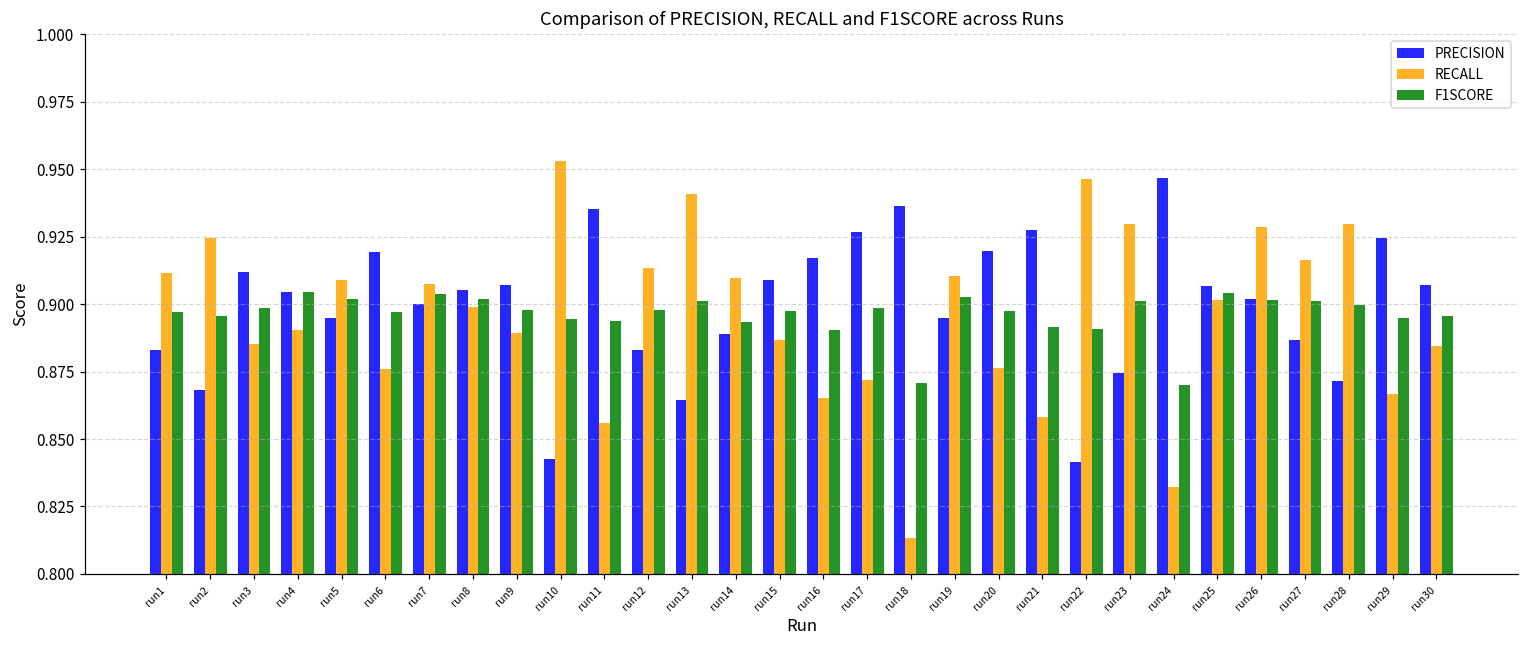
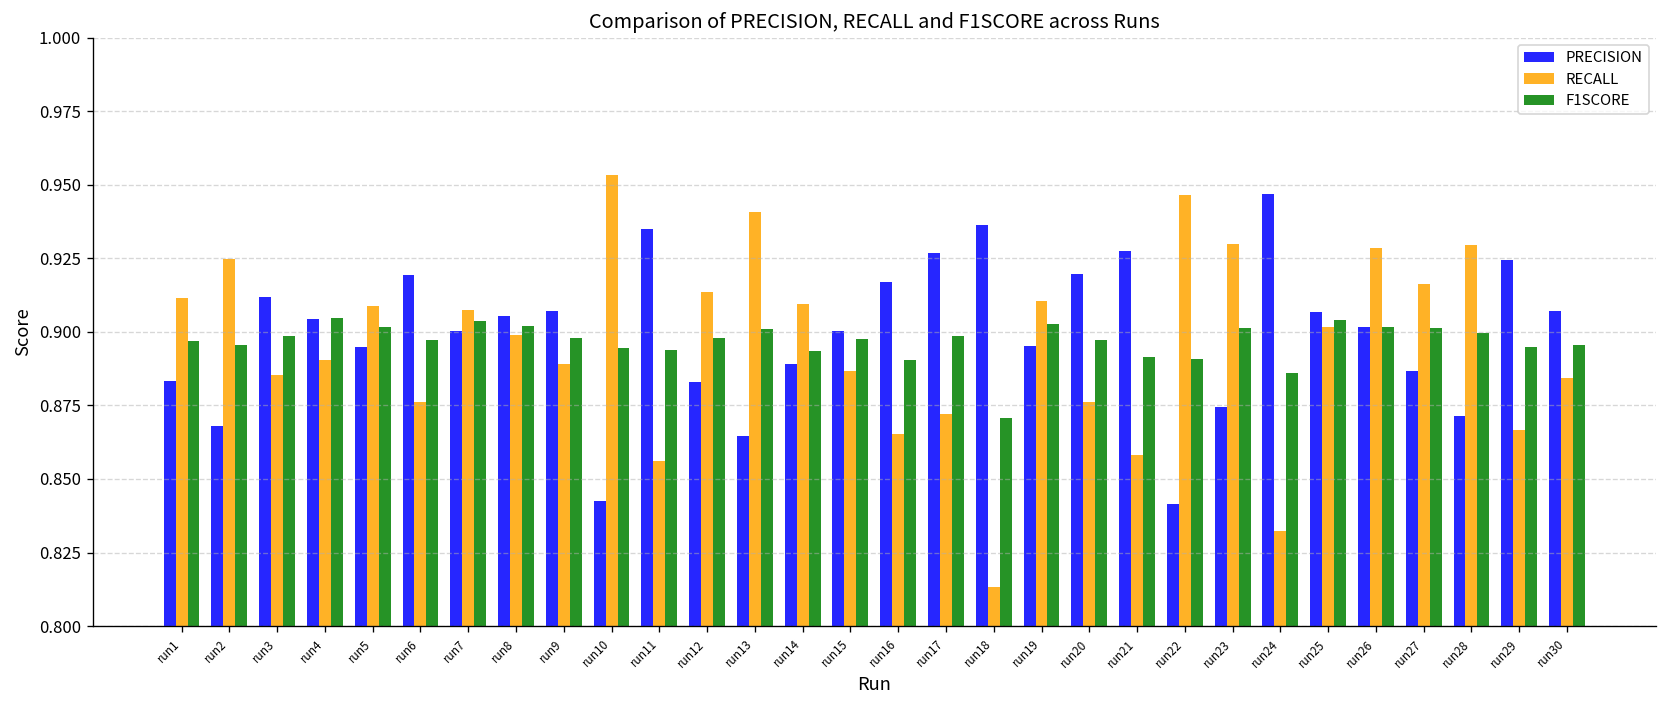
PRECISION, run15: 0.909 -> 0.900
F1SCORE, run24: 0.870 -> 0.886
